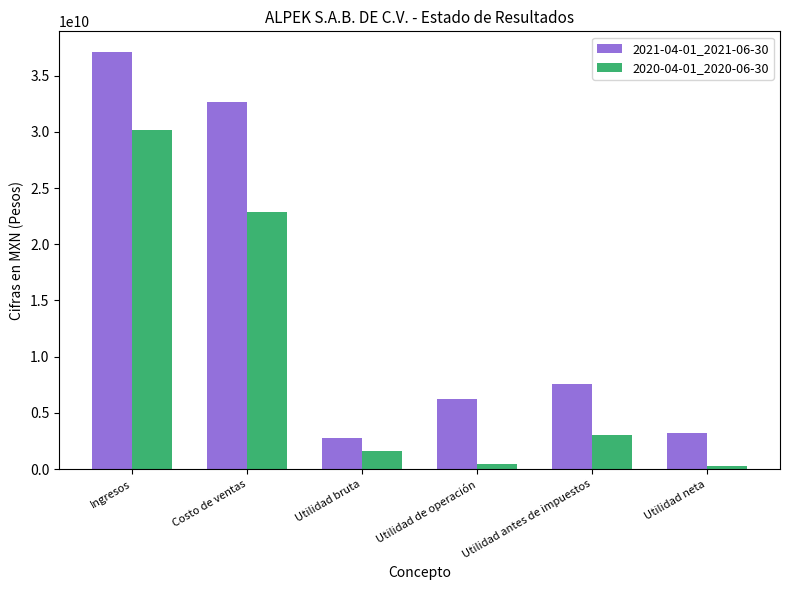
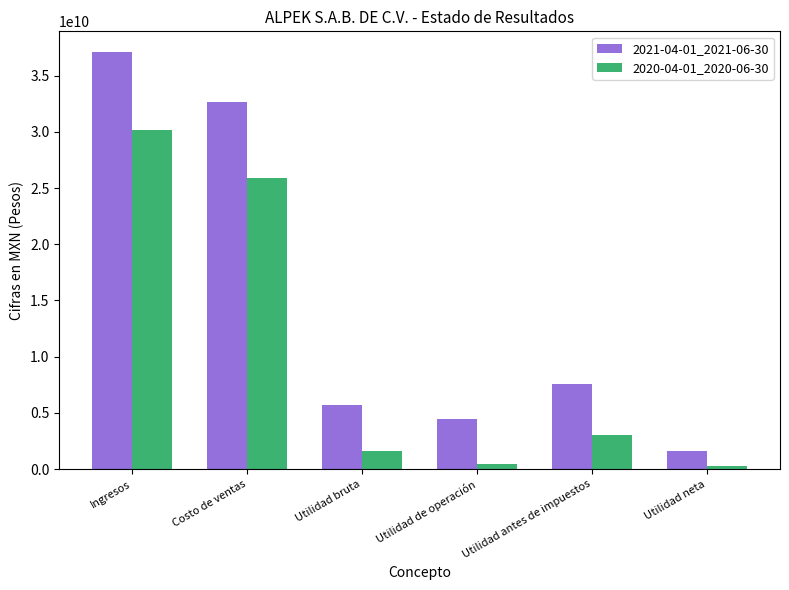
2020-04-01_2020-06-30, Costo de ventas: 22900000000 -> 25900000000
2021-04-01_2021-06-30, Utilidad bruta: 2700000000 -> 5700000000
2021-04-01_2021-06-30, Utilidad de operación: 6200000000 -> 4400000000
2021-04-01_2021-06-30, Utilidad neta: 3200000000 -> 1600000000
